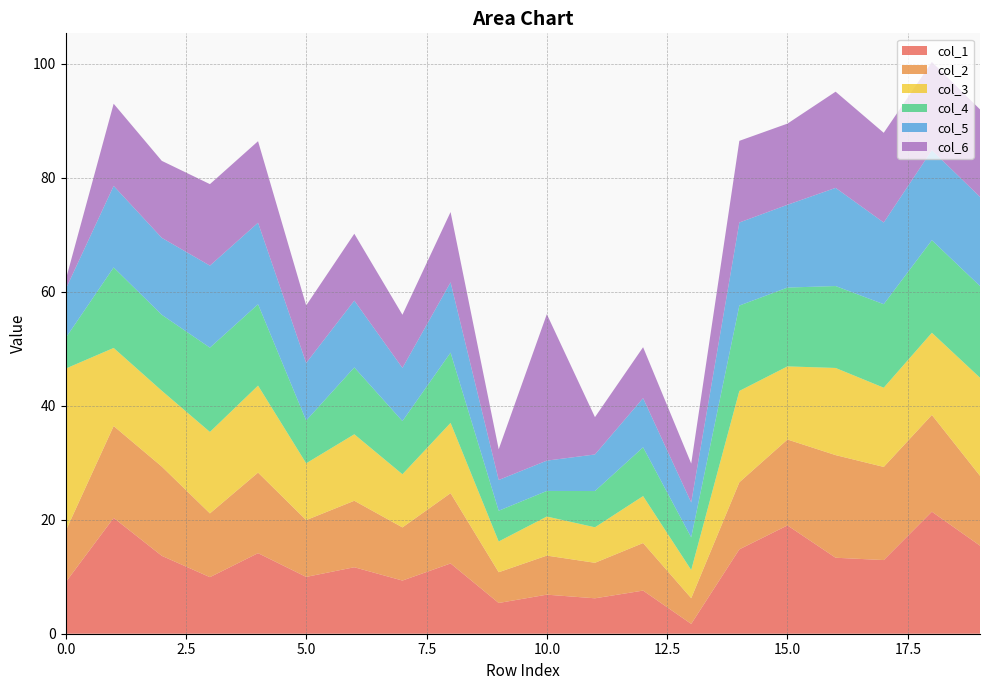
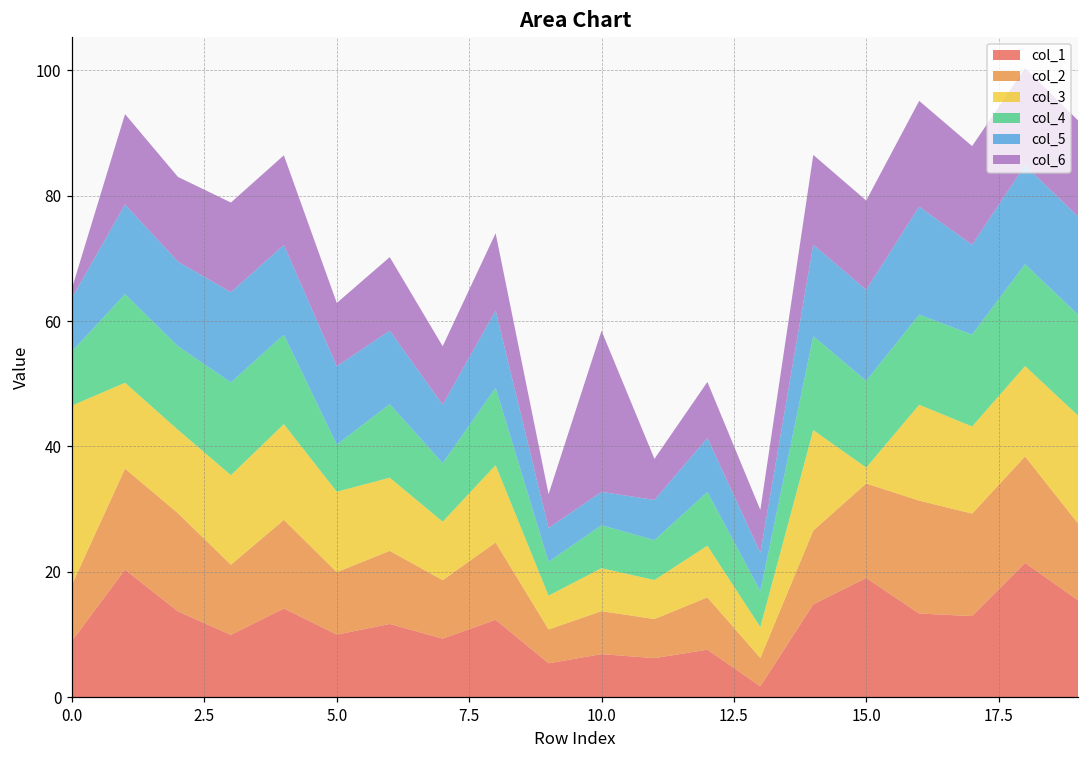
col_4, 0.0: 5 -> 9
col_3, 5.0: 10 -> 13
col_5, 5.0: 10 -> 13
col_4, 10.0: 4 -> 7
col_3, 15.0: 13 -> 3
